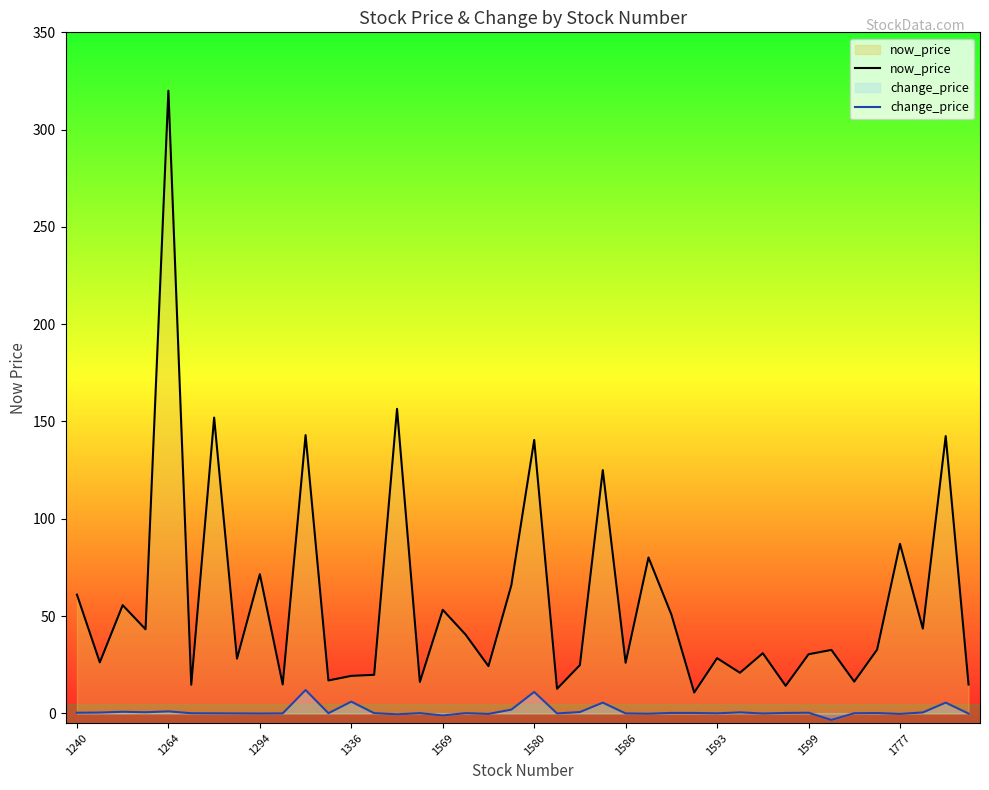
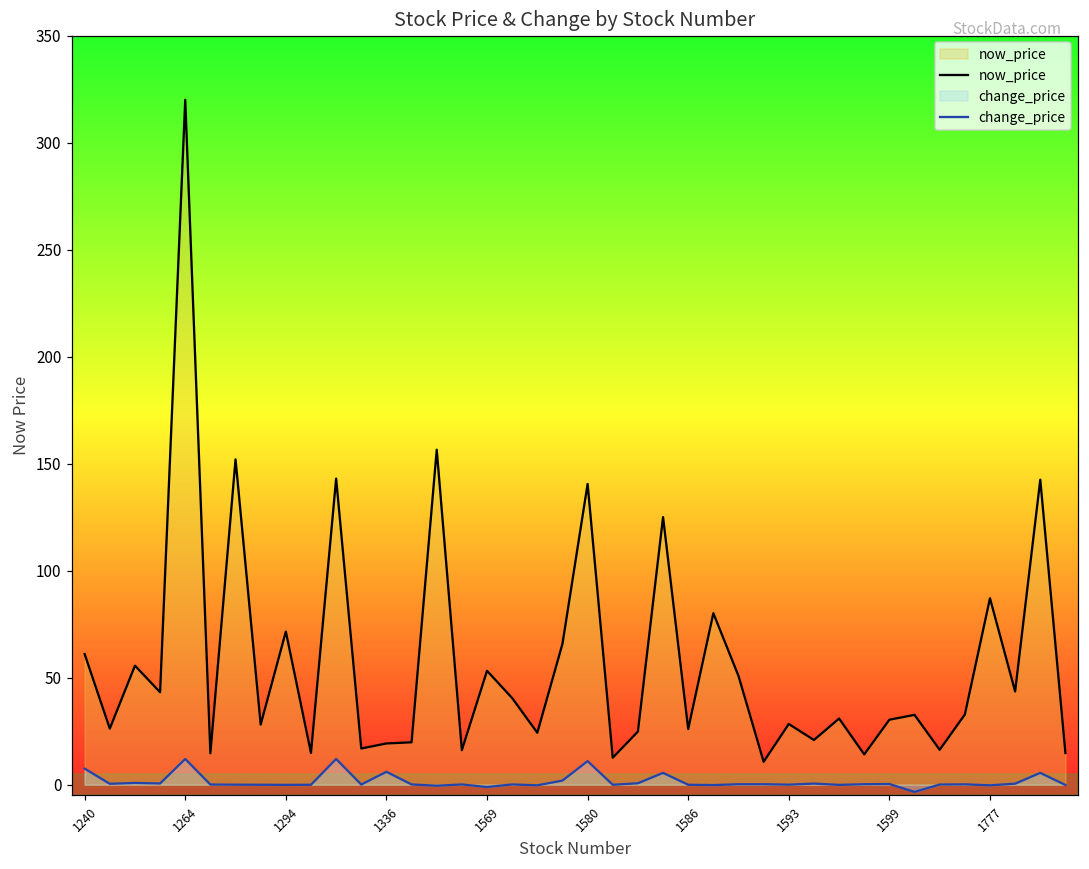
change_price, 1240: 0 -> 8
change_price, 1264: 1 -> 12
